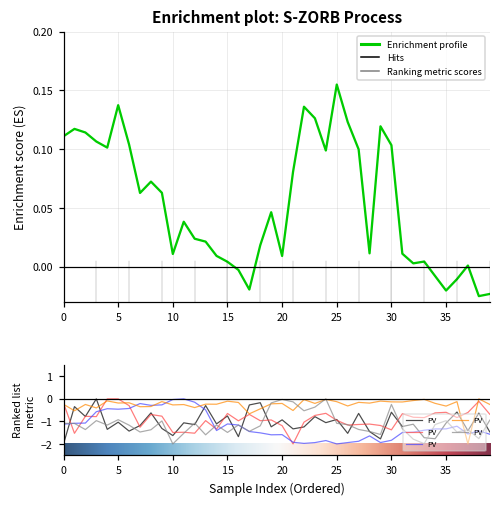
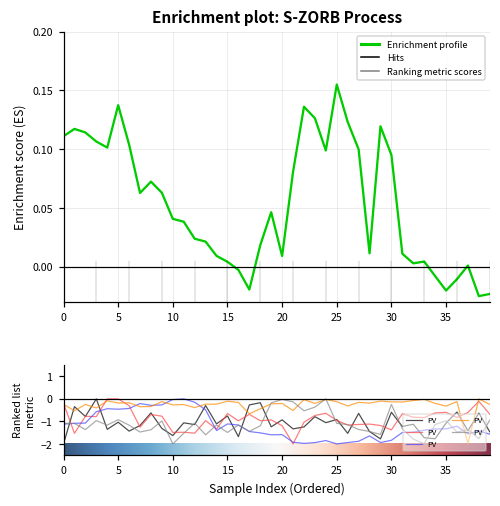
Enrichment plot: S-ZORB Process, 10: 0.011 -> 0.041
Enrichment plot: S-ZORB Process, 30: 0.103 -> 0.095
